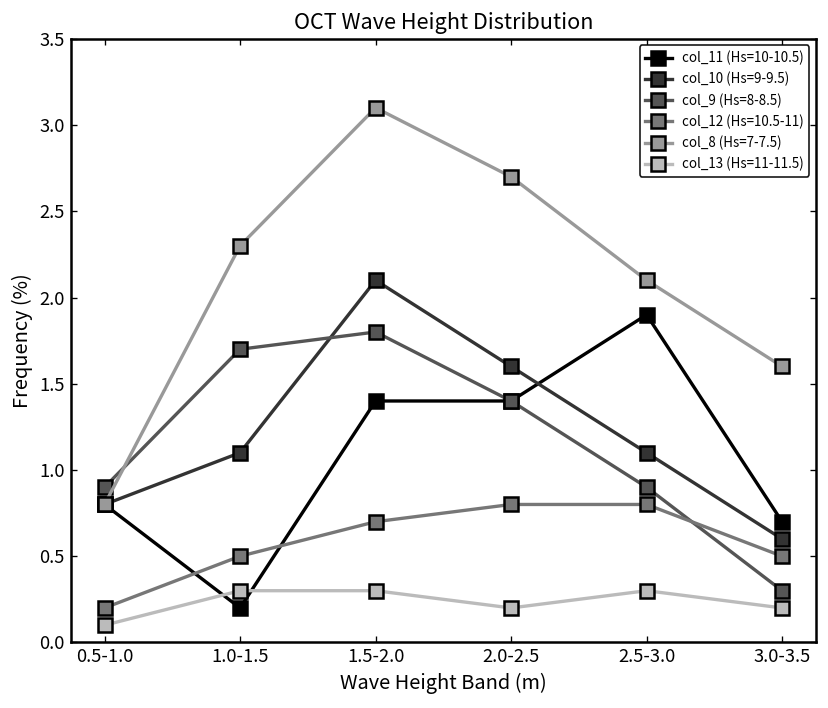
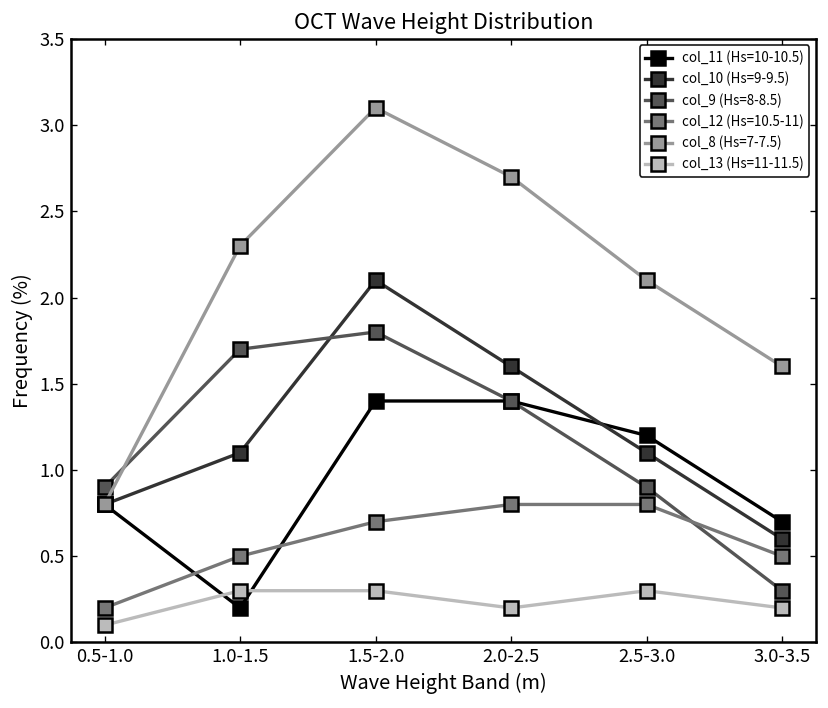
col_11 (Hs=10-10.5), 2.5-3.0: 1.9 -> 1.2
